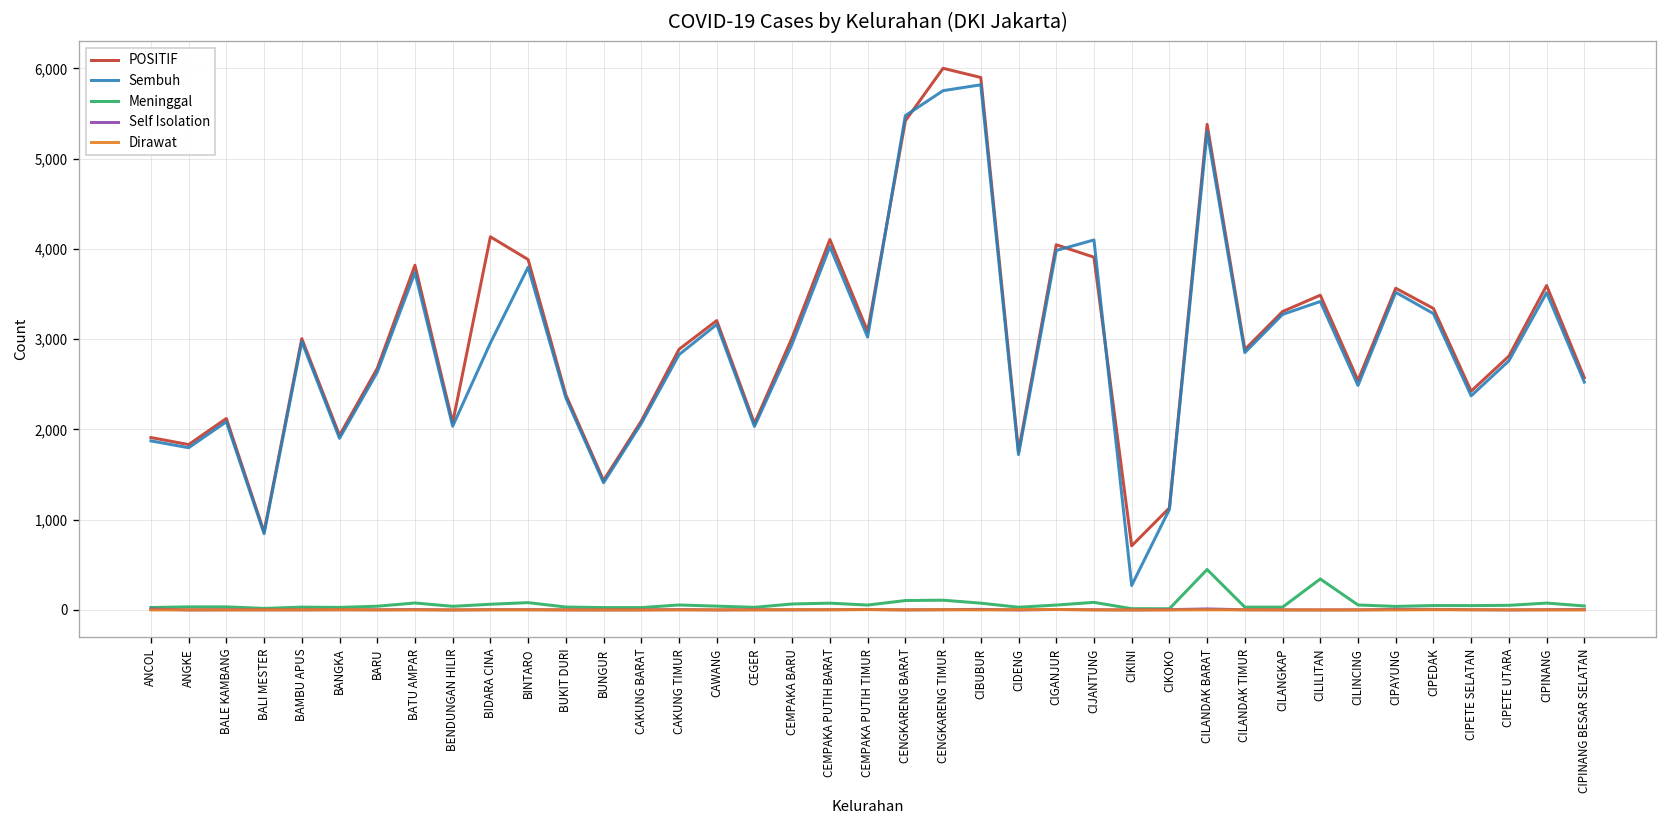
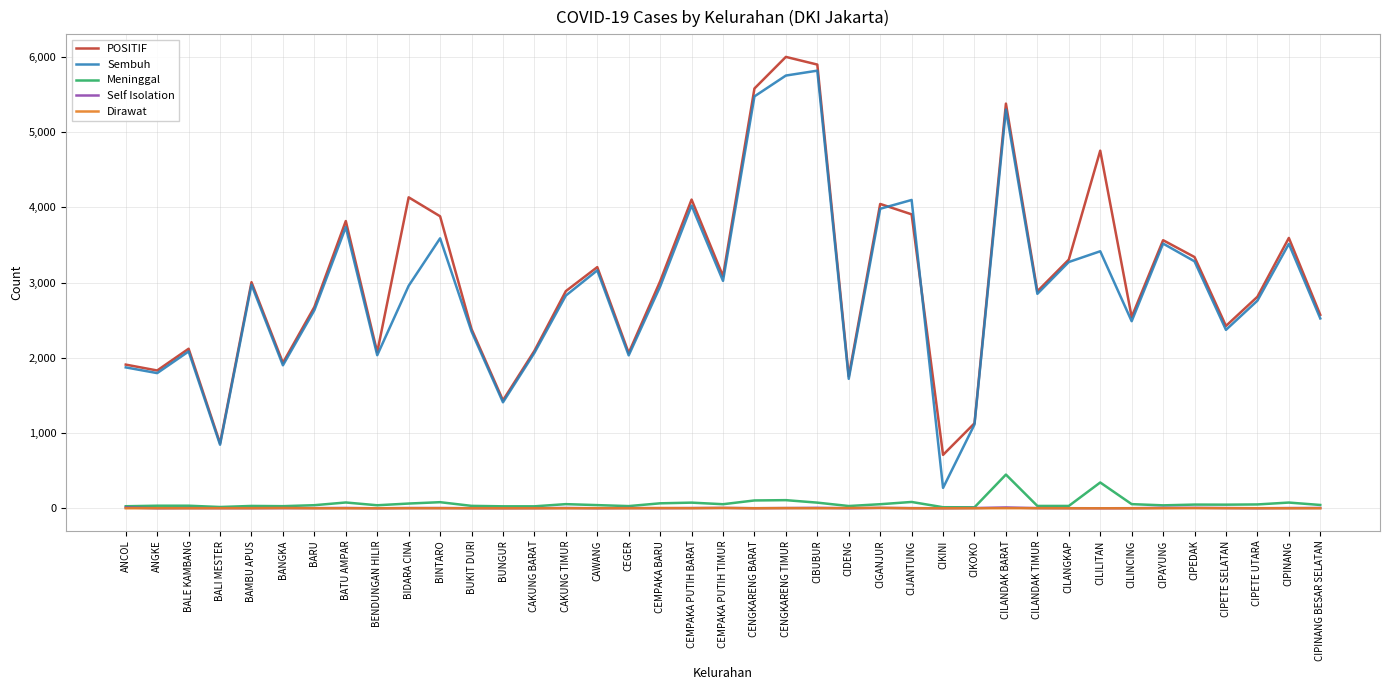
Sembuh, BINTARO: 3,800 -> 3,600
POSITIF, CENGKARENG BARAT: 5,400 -> 5,600
POSITIF, CILILITAN: 3,500 -> 4,800
